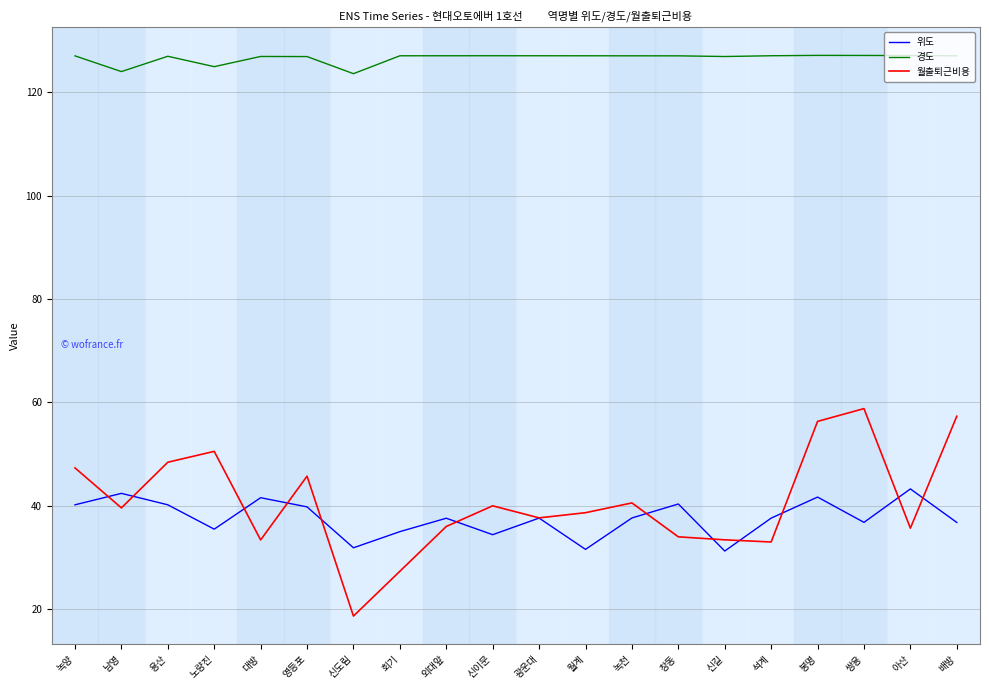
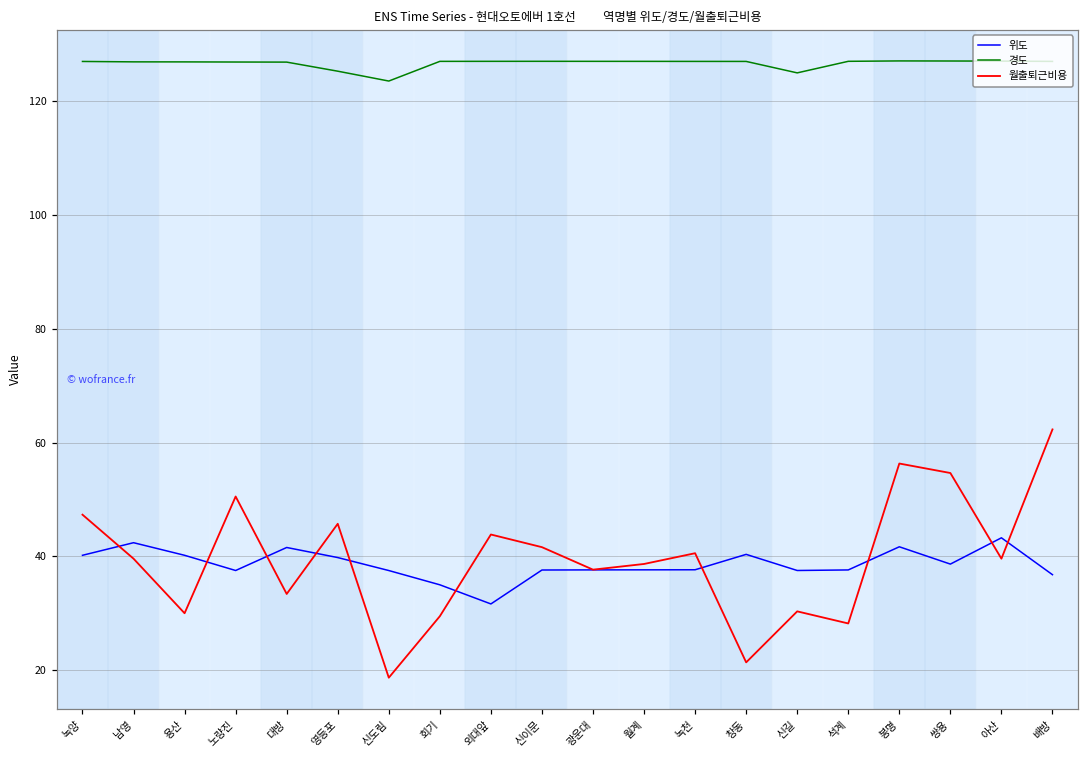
경도, 남영: 124 -> 127
월출퇴근비용, 용산: 48 -> 30
위도, 노량진: 35 -> 38
경도, 노량진: 125 -> 127
경도, 영등포: 127 -> 125
위도, 신도림: 32 -> 38
월출퇴근비용, 회기: 27 -> 29
위도, 외대앞: 38 -> 32
월출퇴근비용, 외대앞: 36 -> 44
위도, 신이문: 34 -> 38
월출퇴근비용, 신이문: 40 -> 42
위도, 월계: 32 -> 38
월출퇴근비용, 창동: 34 -> 21
위도, 신길: 31 -> 38
경도, 신길: 127 -> 125
월출퇴근비용, 신길: 33 -> 30
월출퇴근비용, 석계: 33 -> 28
위도, 쌍용: 37 -> 39
월출퇴근비용, 쌍용: 59 -> 55
월출퇴근비용, 아산: 36 -> 40
월출퇴근비용, 배방: 57 -> 62
